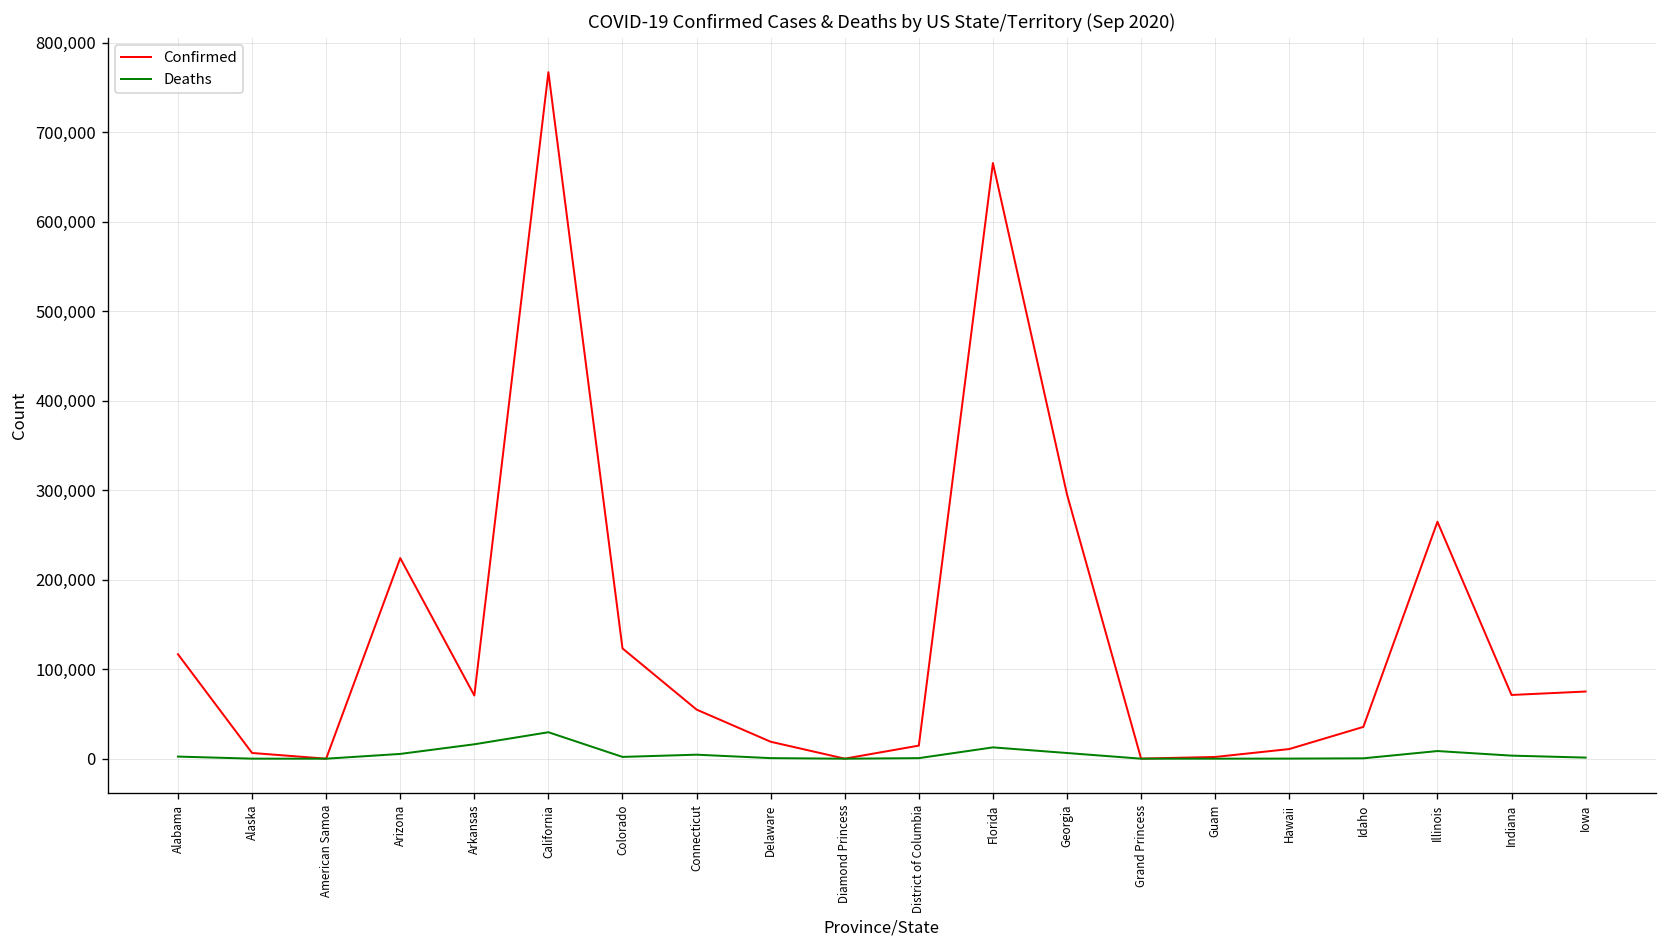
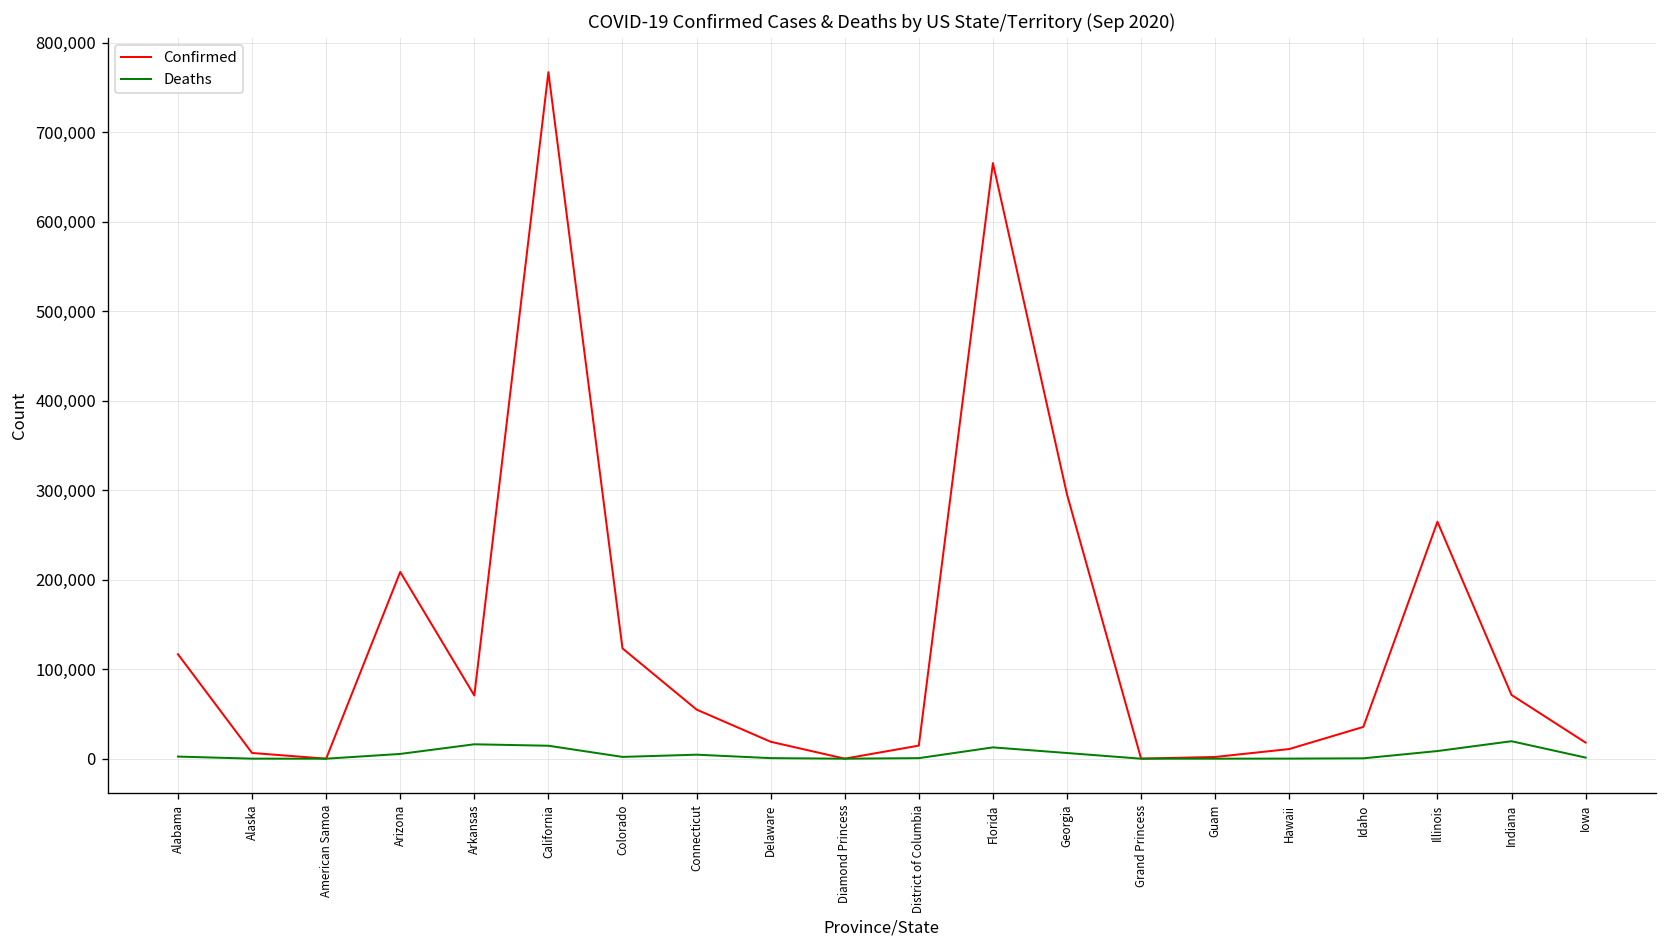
Confirmed, Arizona: 220,000 -> 210,000
Deaths, California: 30,000 -> 10,000
Deaths, Indiana: 0 -> 20,000
Confirmed, Iowa: 80,000 -> 20,000
